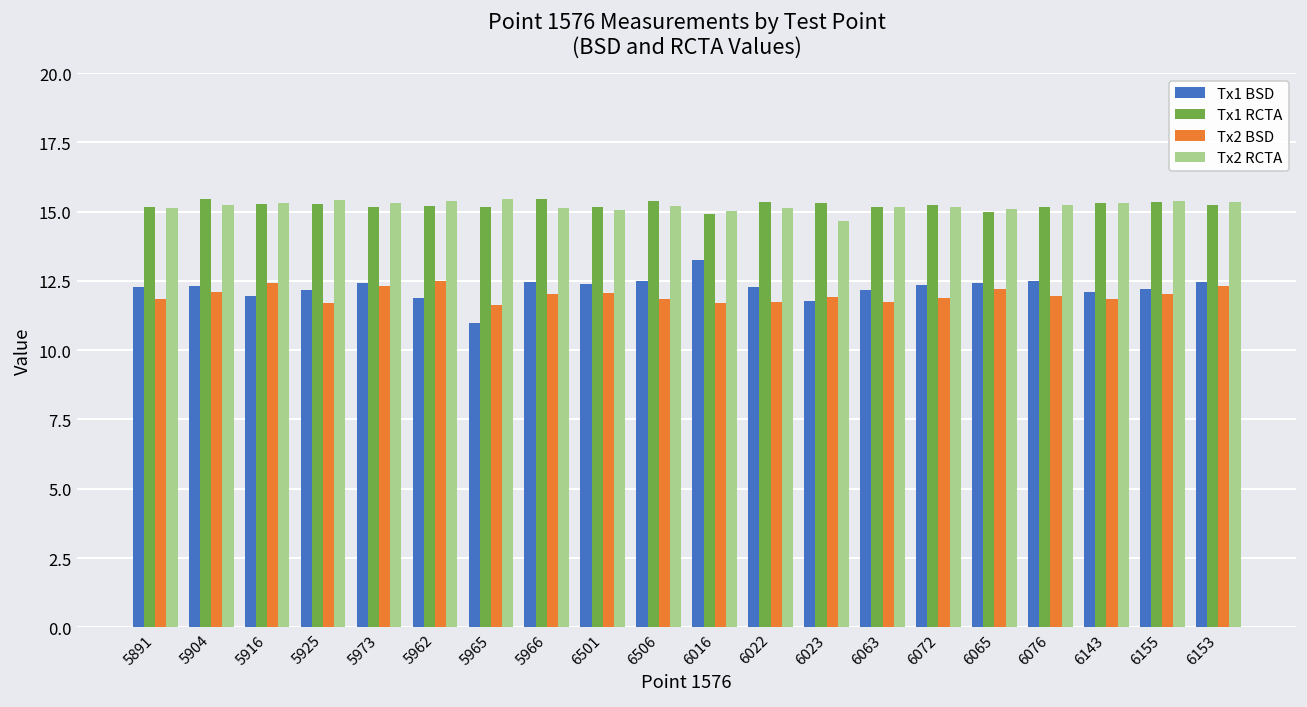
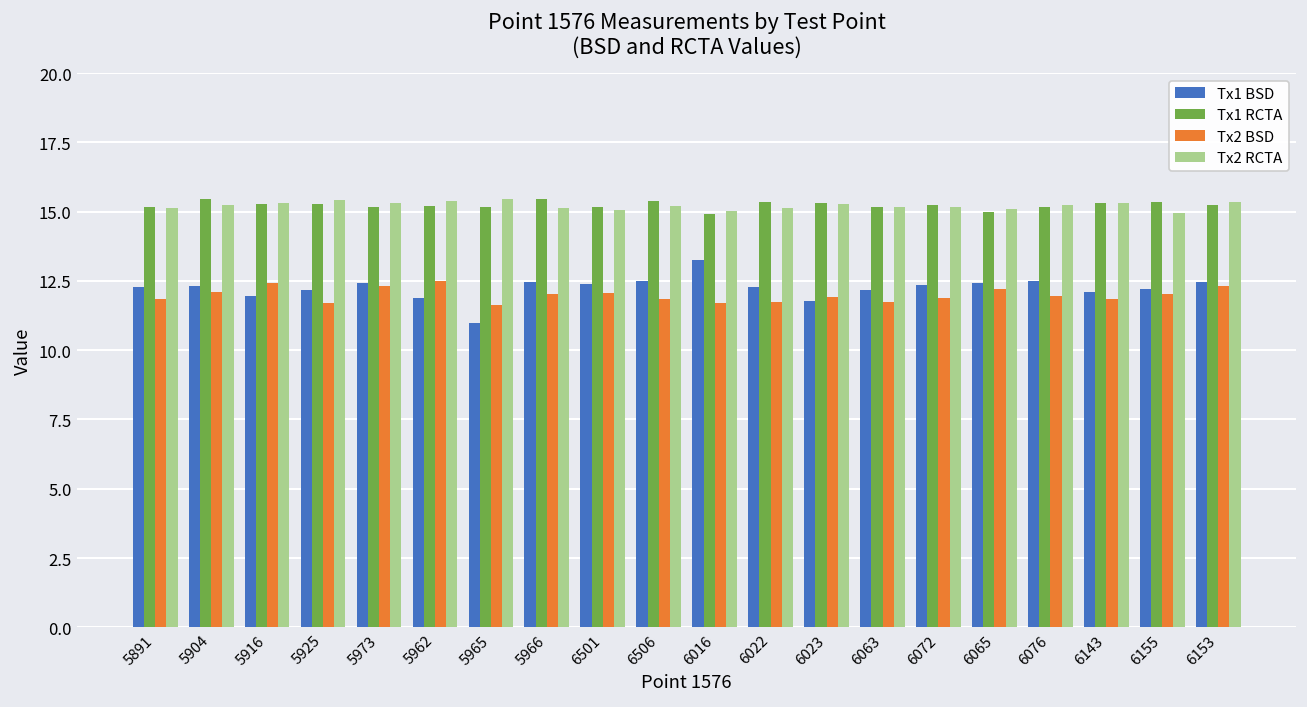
Tx2 RCTA, 6023: 14.7 -> 15.3
Tx2 RCTA, 6155: 15.4 -> 14.9
